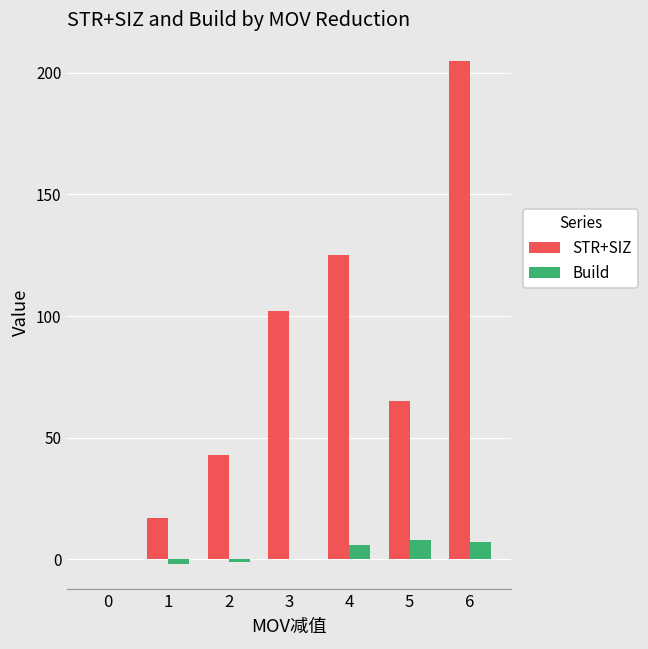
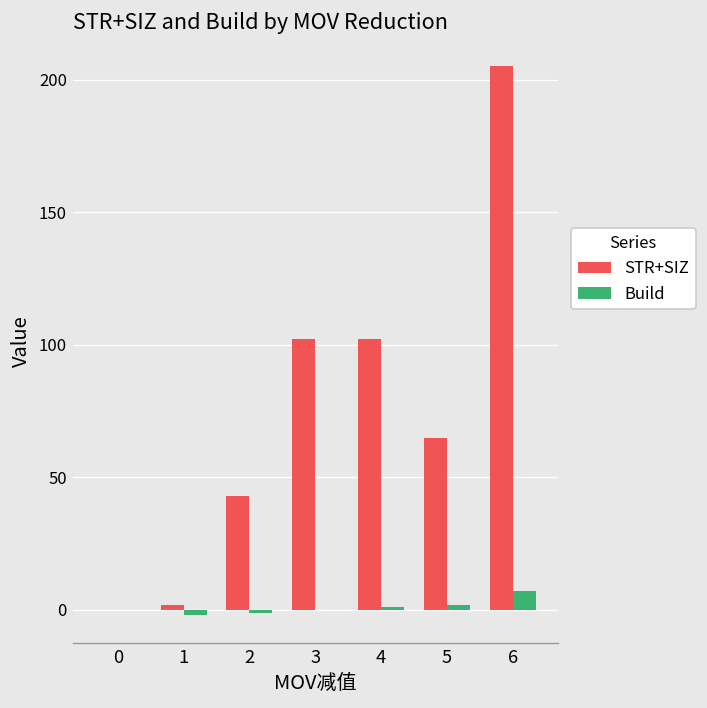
STR+SIZ, 1: 17 -> 2
STR+SIZ, 4: 125 -> 102
Build, 4: 6 -> 1
Build, 5: 8 -> 2
